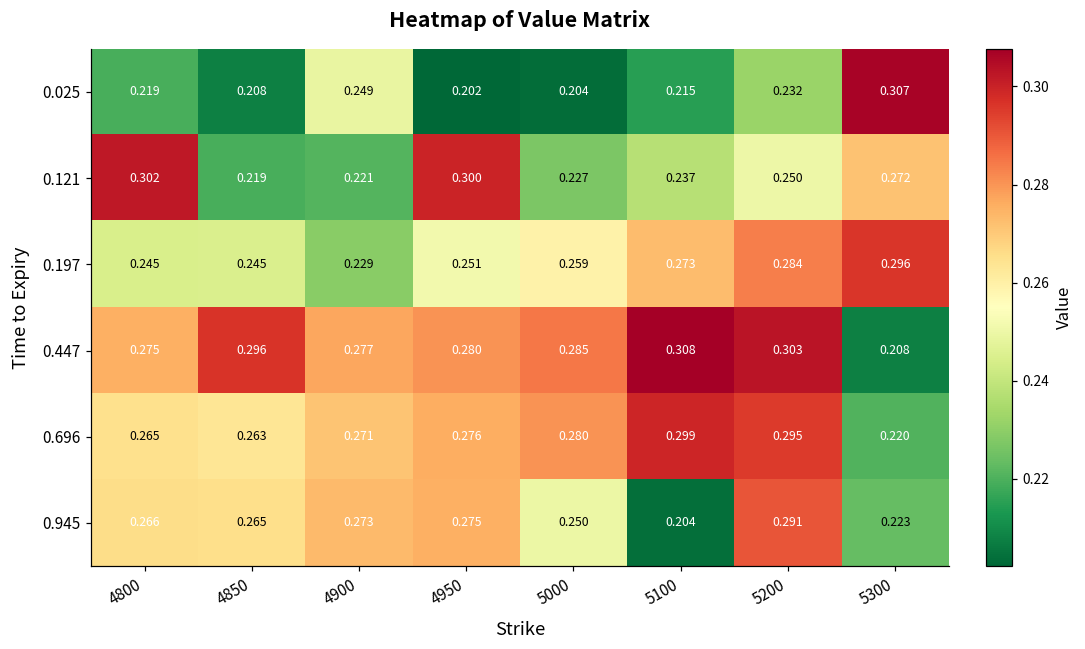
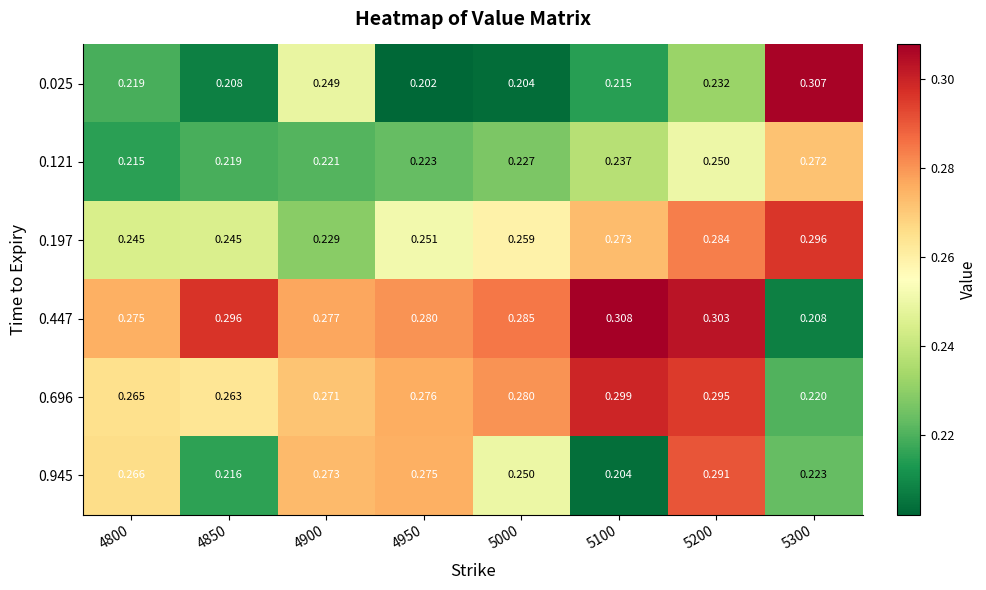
0.121, 4800: 0.302 -> 0.215
0.121, 4950: 0.300 -> 0.223
0.945, 4850: 0.265 -> 0.216
